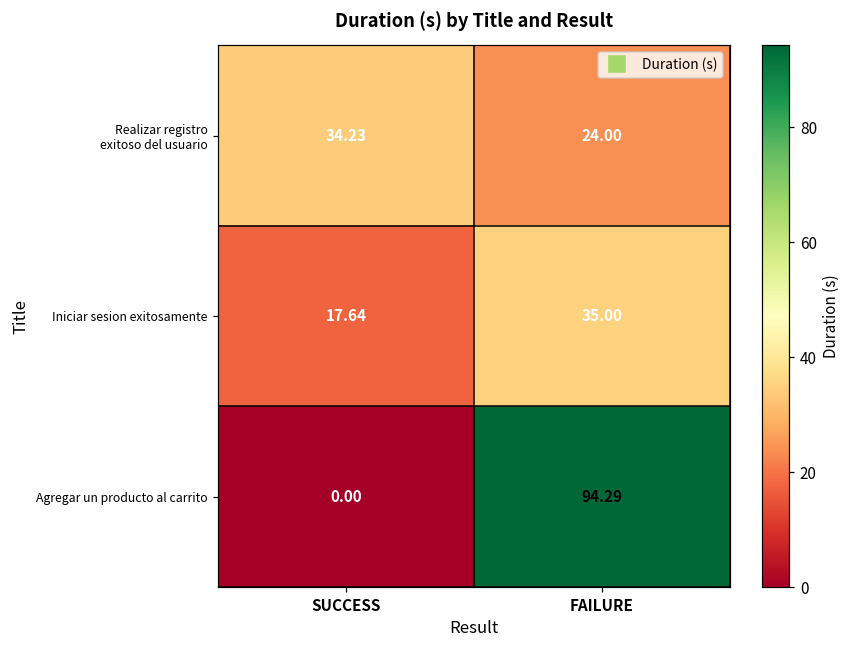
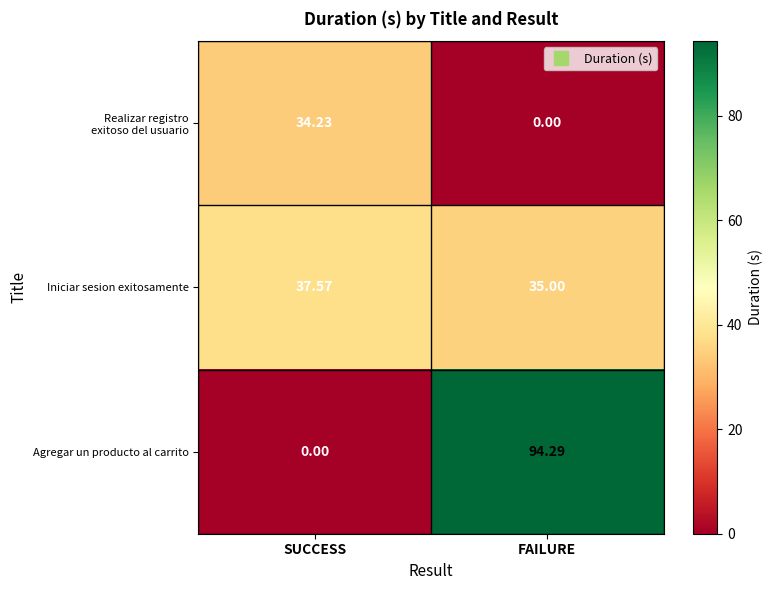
Realizar registro exitoso del usuario, FAILURE: 24.00 -> 0.00
Iniciar sesion exitosamente, SUCCESS: 17.64 -> 37.57
